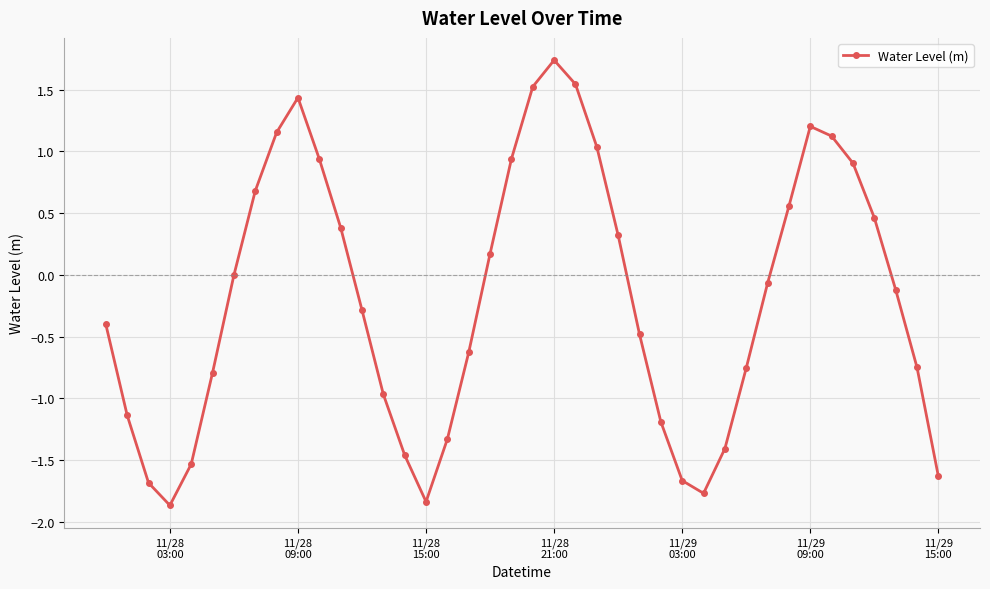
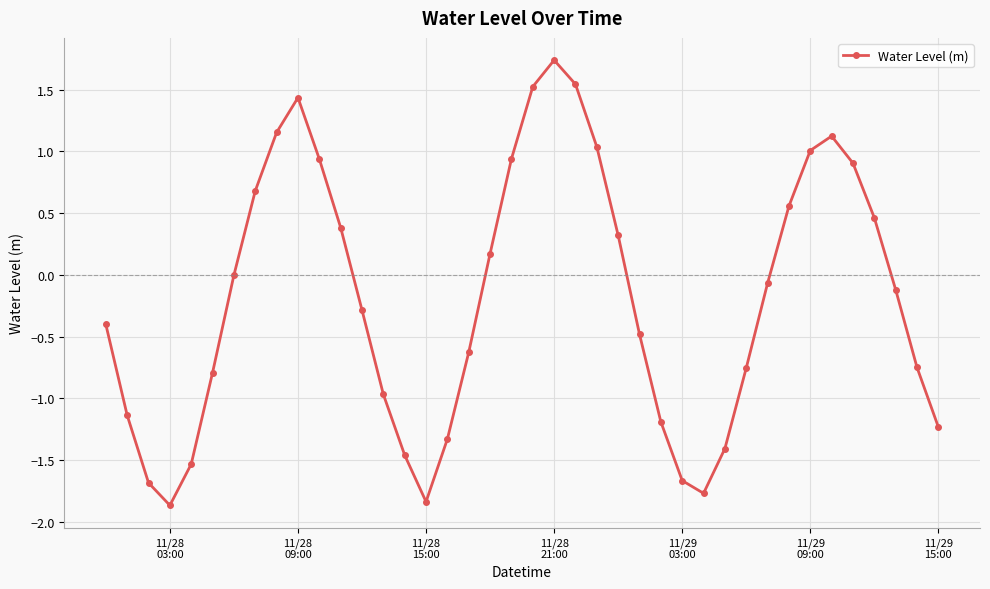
11/29 09:00: 1.20 -> 1.01
11/29 15:00: -1.63 -> -1.23
